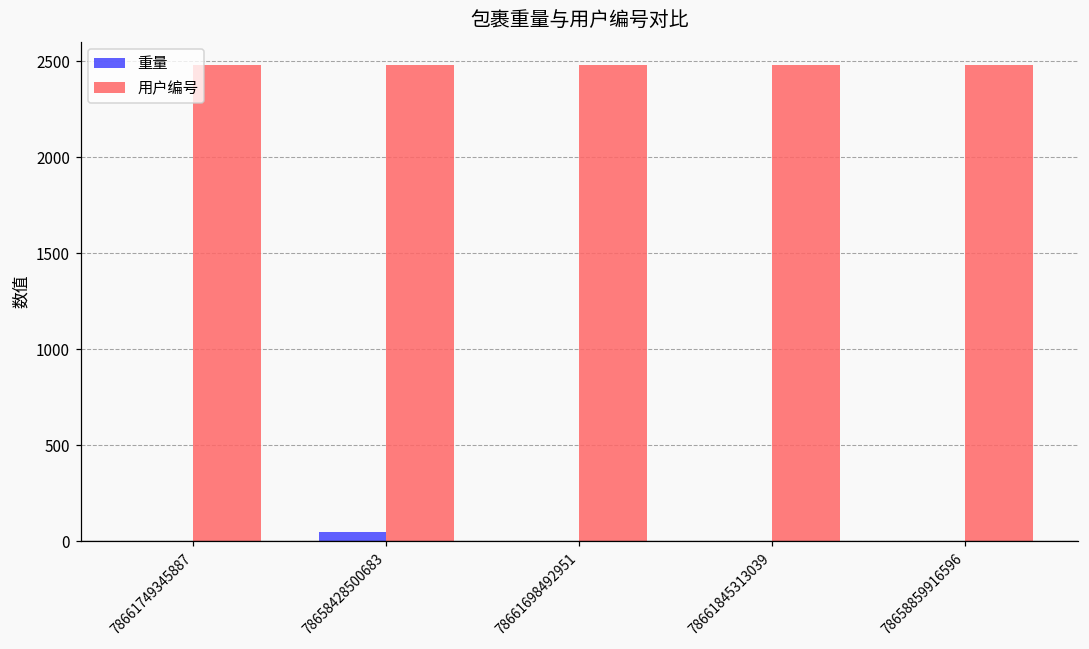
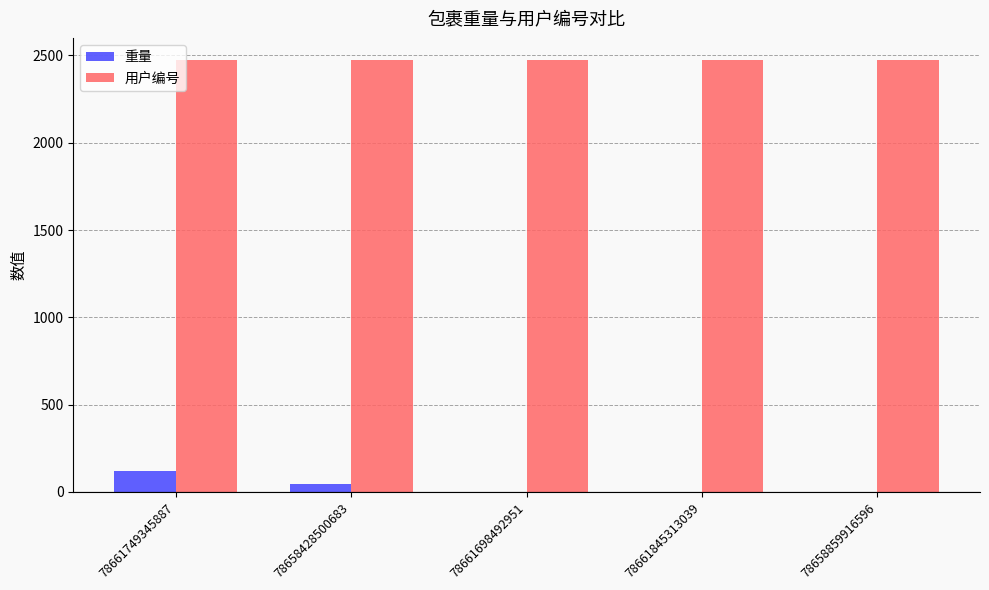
重量, 78661749345887: 0 -> 120
